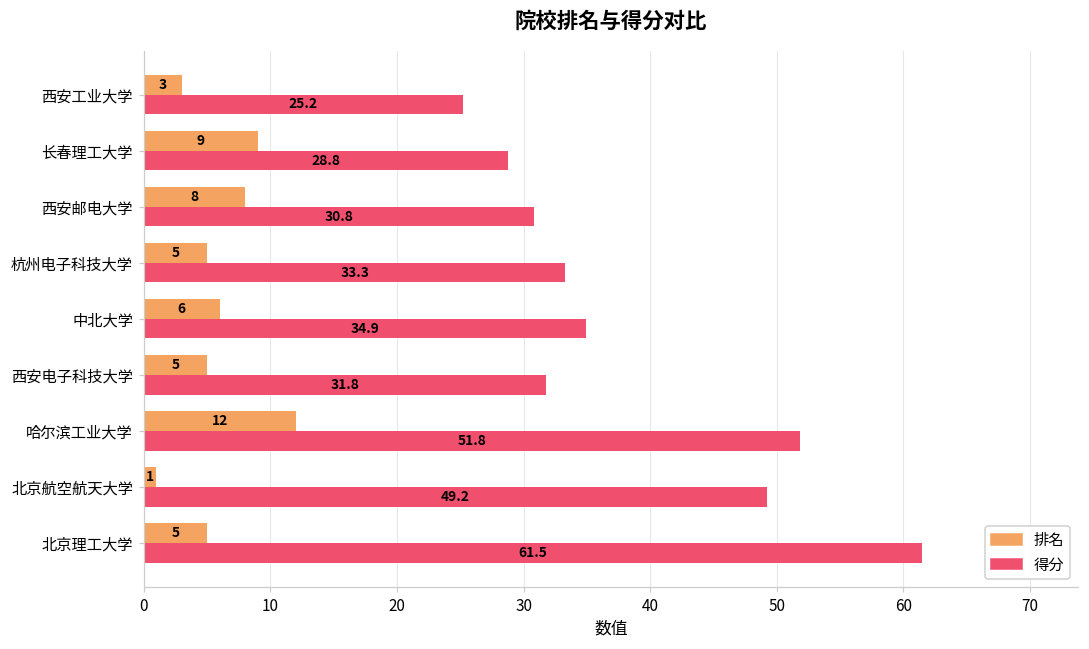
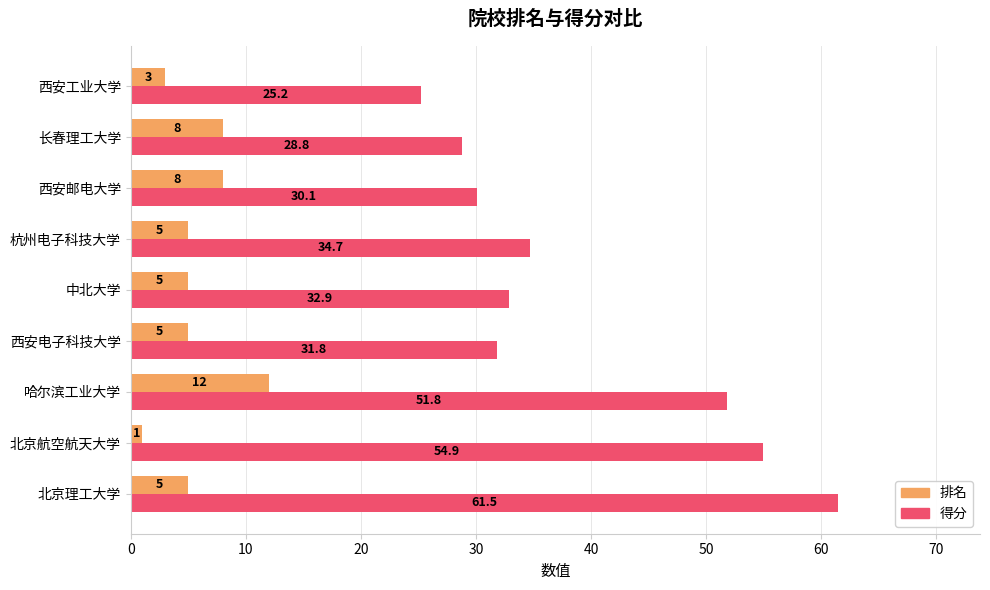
排名, 长春理工大学: 9 -> 8
得分, 西安邮电大学: 30.8 -> 30.1
得分, 杭州电子科技大学: 33.3 -> 34.7
排名, 中北大学: 6 -> 5
得分, 中北大学: 34.9 -> 32.9
得分, 北京航空航天大学: 49.2 -> 54.9
